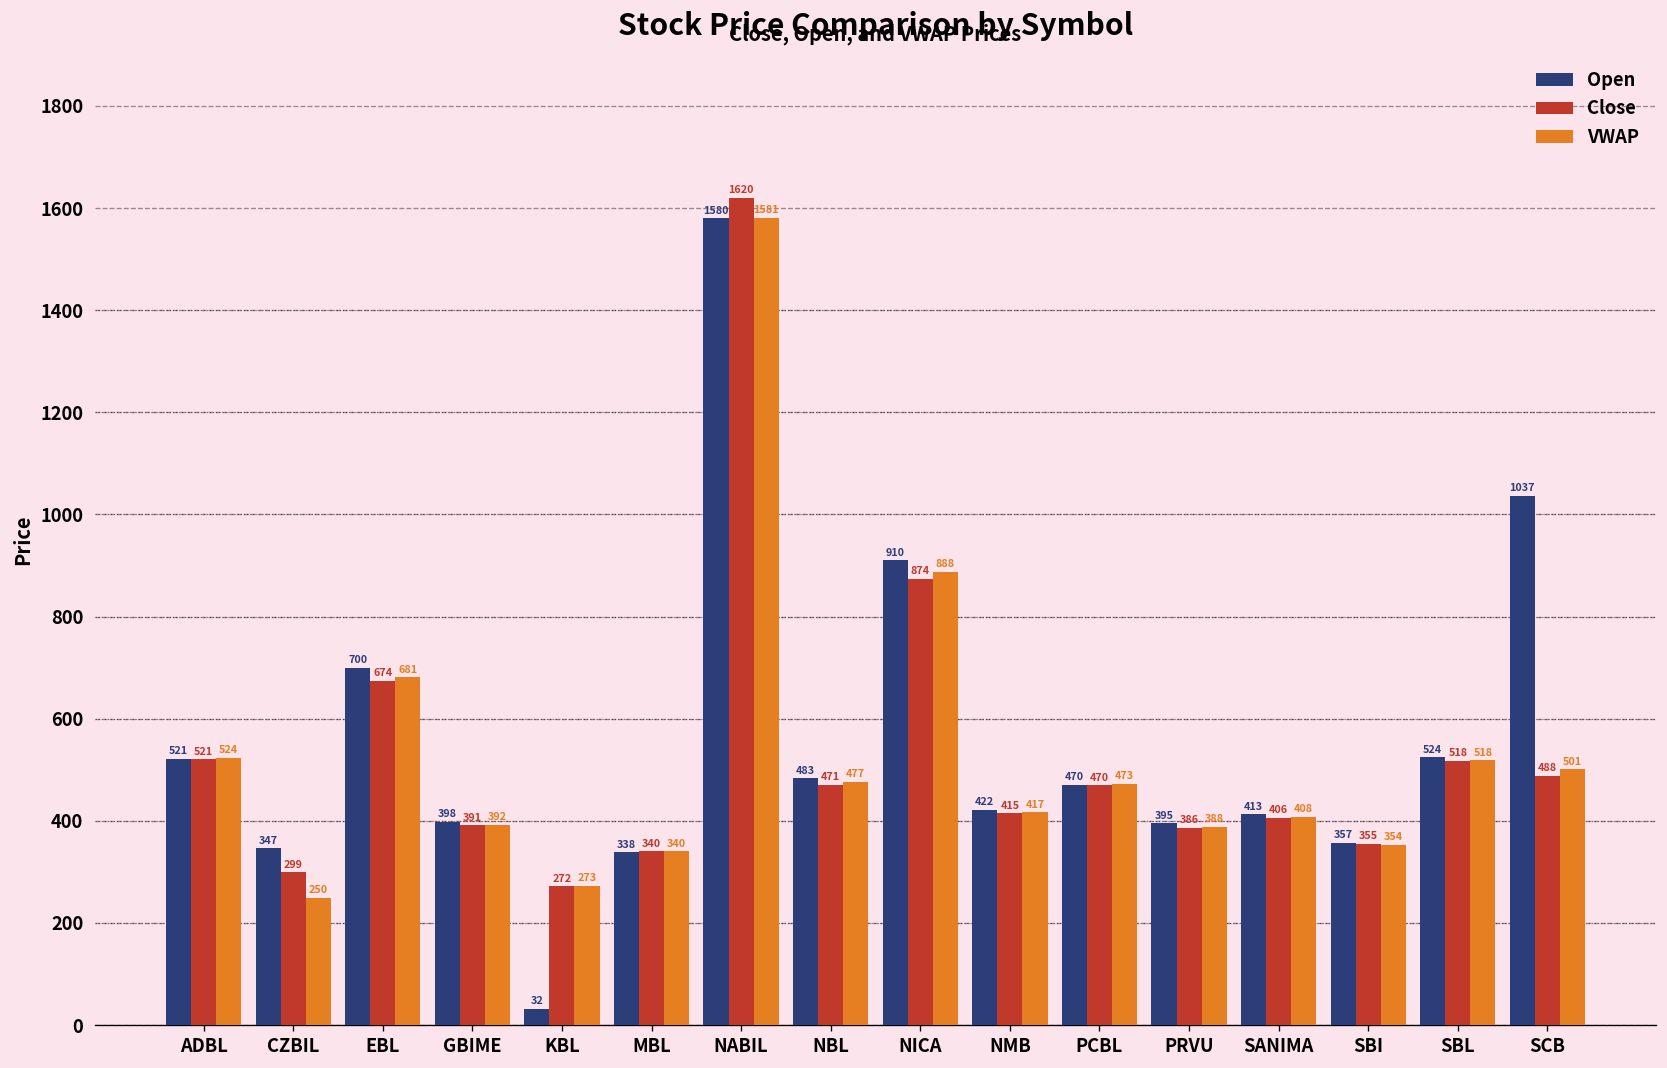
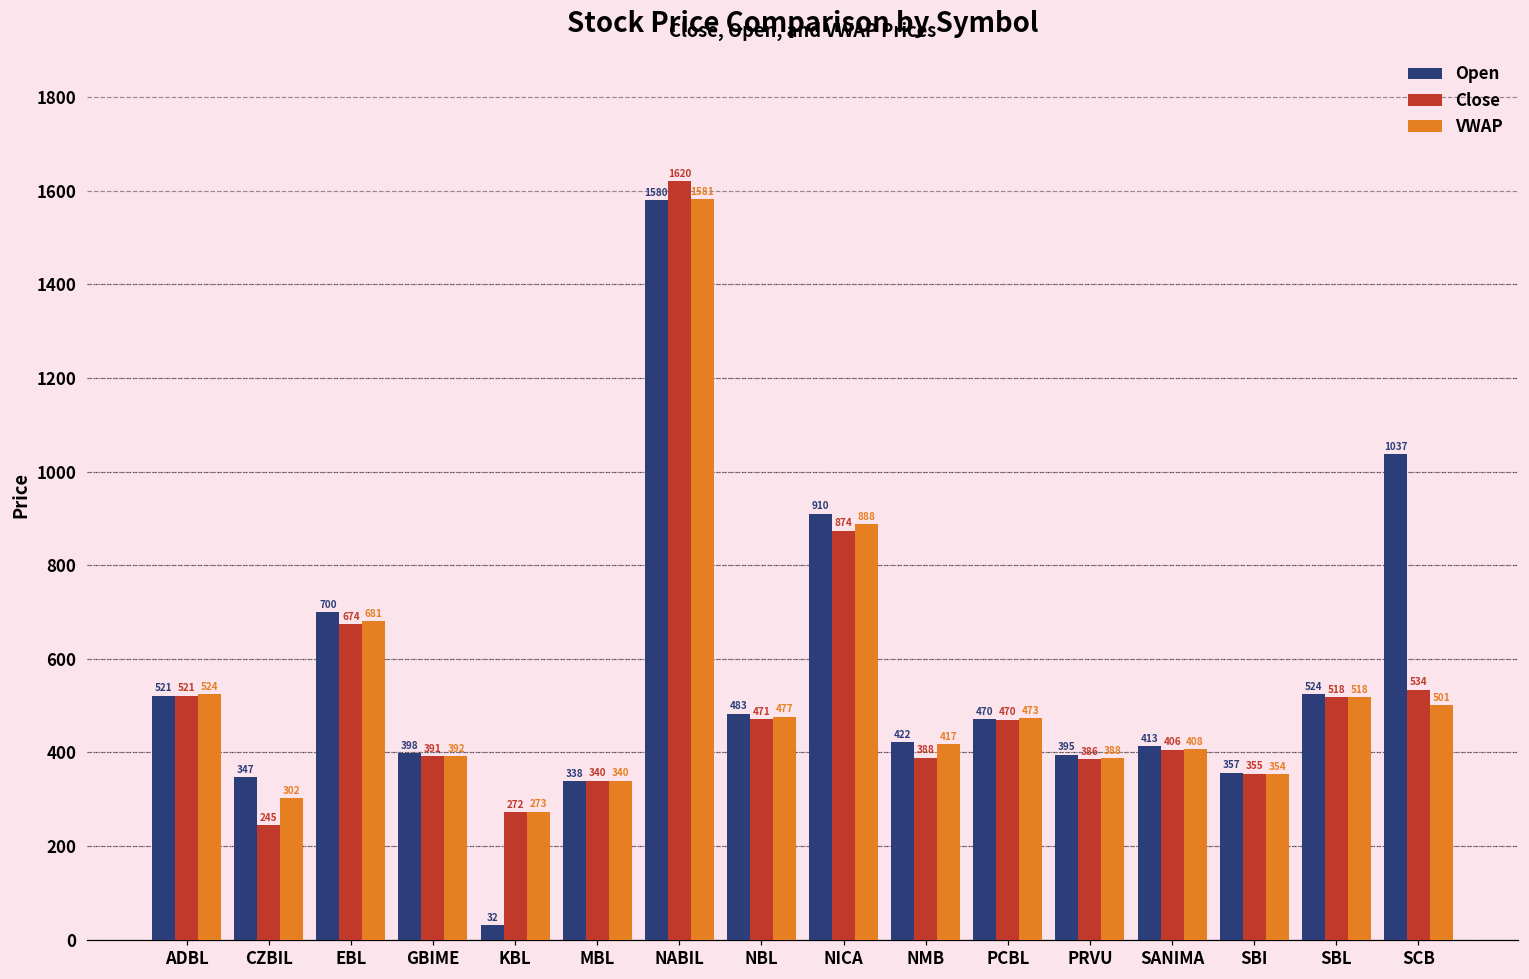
Close, CZBIL: 299 -> 245
VWAP, CZBIL: 250 -> 302
Close, NMB: 415 -> 388
Close, SCB: 488 -> 534
